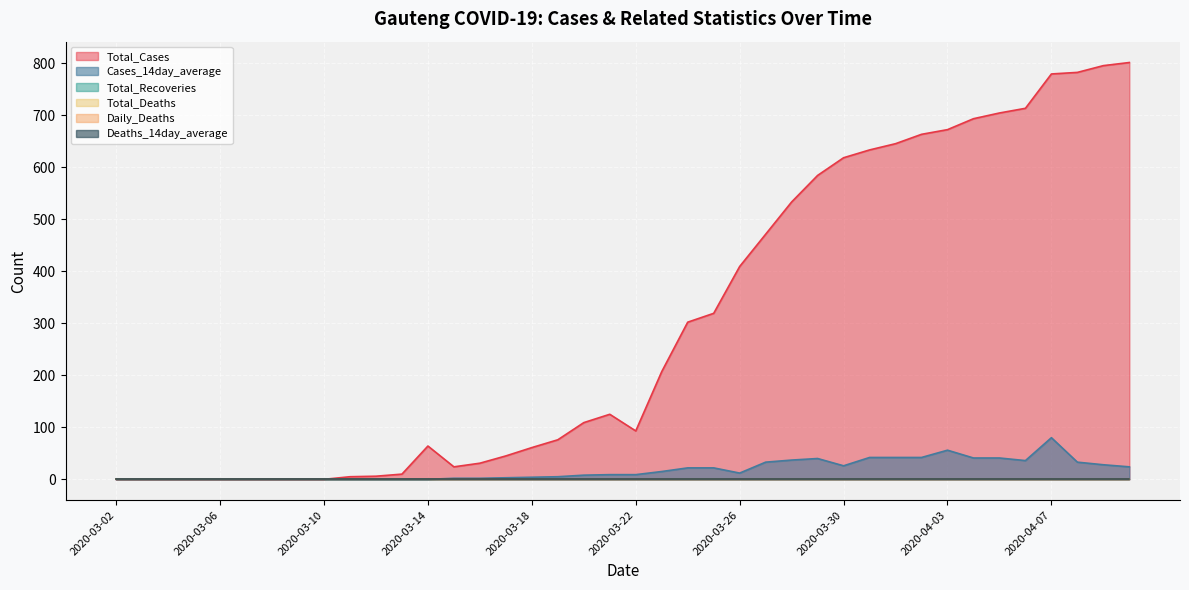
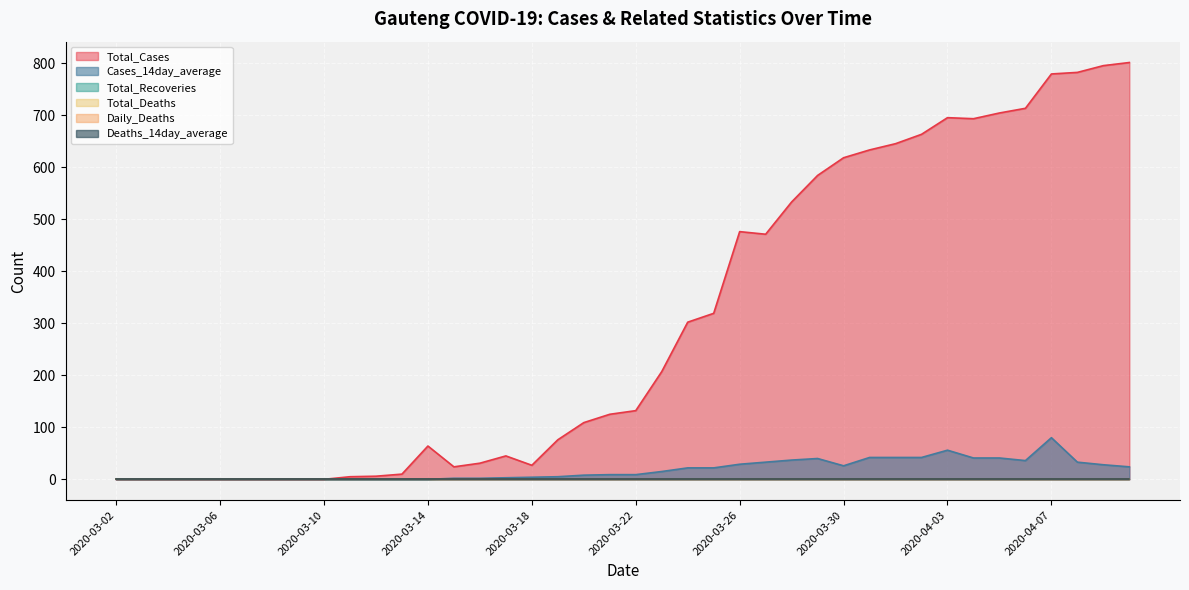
Total_Cases, 2020-03-18: 60 -> 30
Total_Cases, 2020-03-22: 90 -> 130
Total_Cases, 2020-03-26: 410 -> 480
Cases_14day_average, 2020-03-26: 10 -> 30
Total_Cases, 2020-04-03: 670 -> 700
